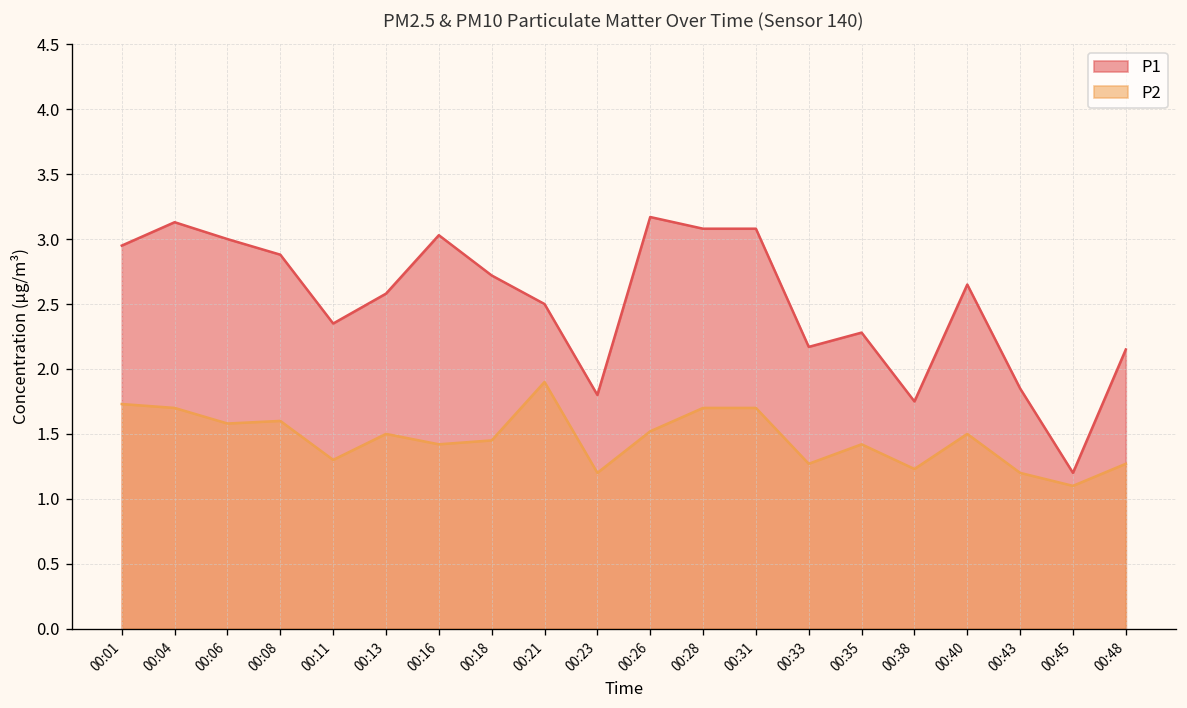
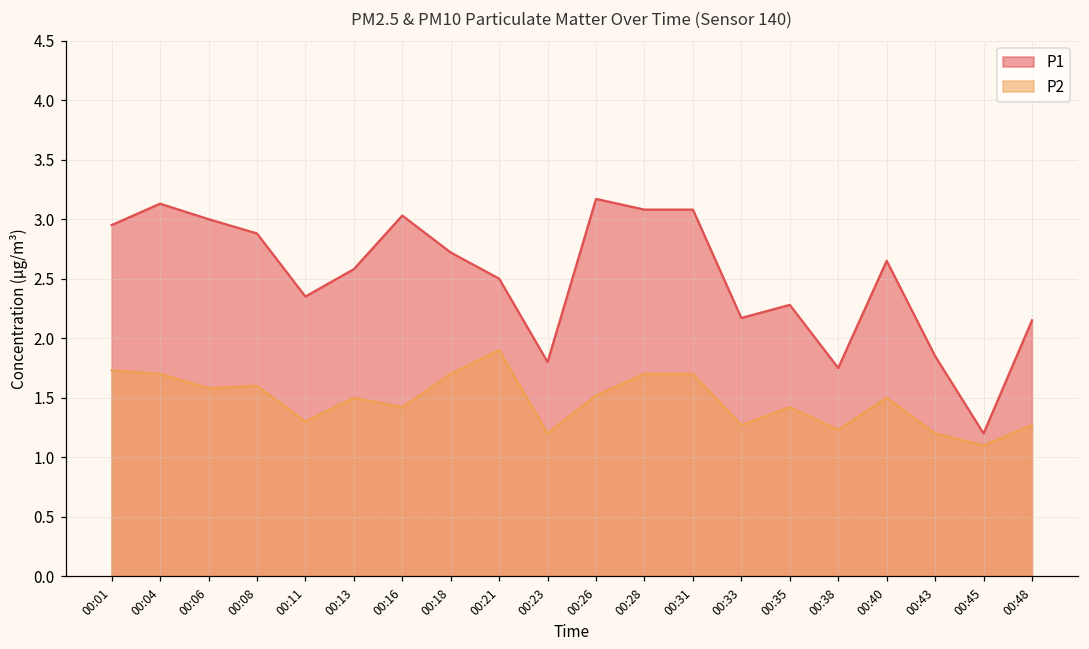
P2, 00:18: 1.45 -> 1.70
